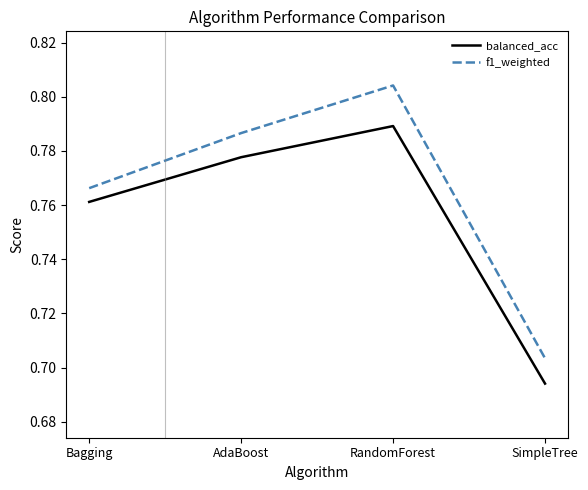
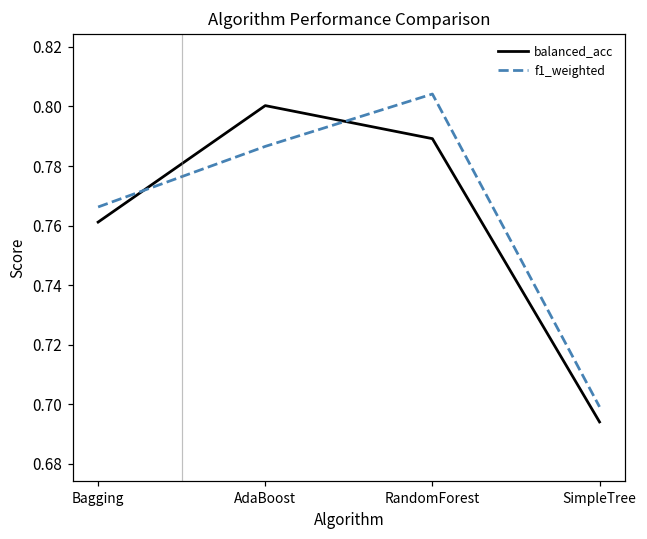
balanced_acc, AdaBoost: 0.778 -> 0.800
f1_weighted, SimpleTree: 0.703 -> 0.699
